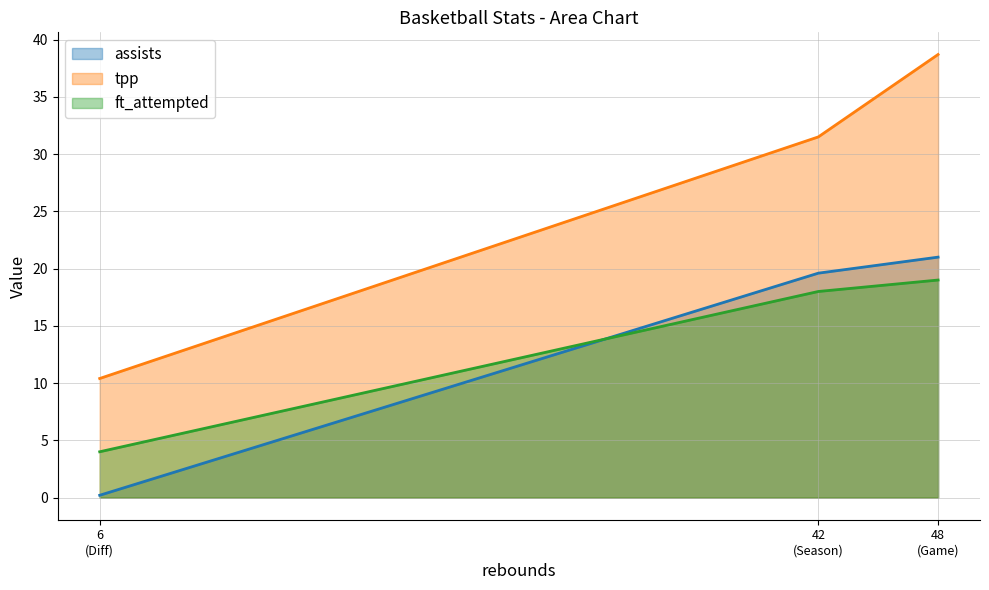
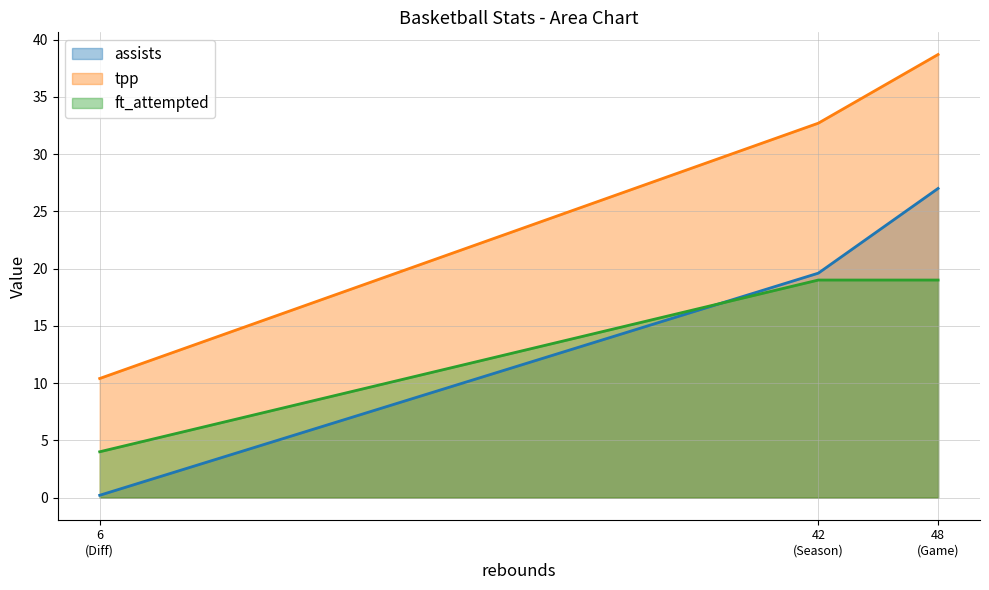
tpp, 42 (Season): 31.5 -> 32.7
ft_attempted, 42 (Season): 18 -> 19
assists, 48 (Game): 21 -> 27
